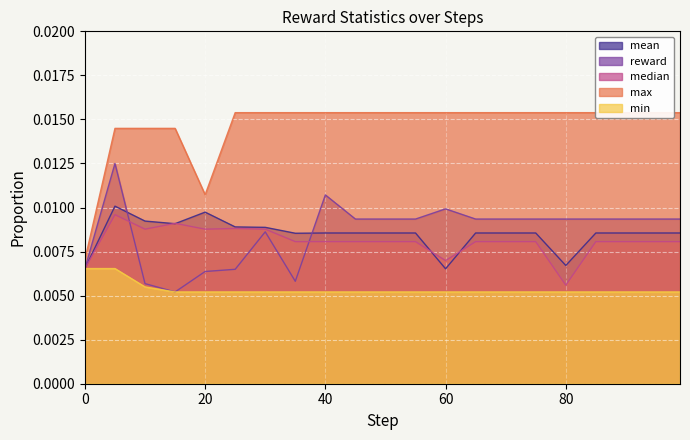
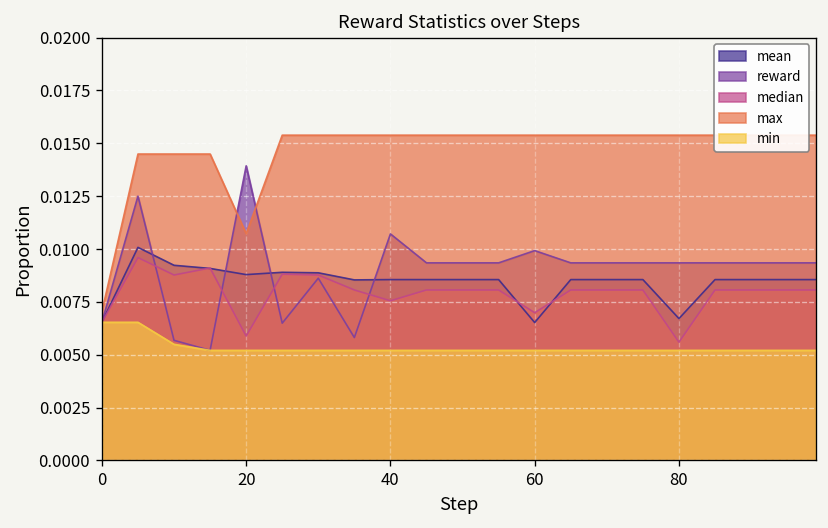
mean, 20: 0.0097 -> 0.0088
reward, 20: 0.0064 -> 0.0139
median, 20: 0.0088 -> 0.0059
median, 40: 0.0081 -> 0.0076
